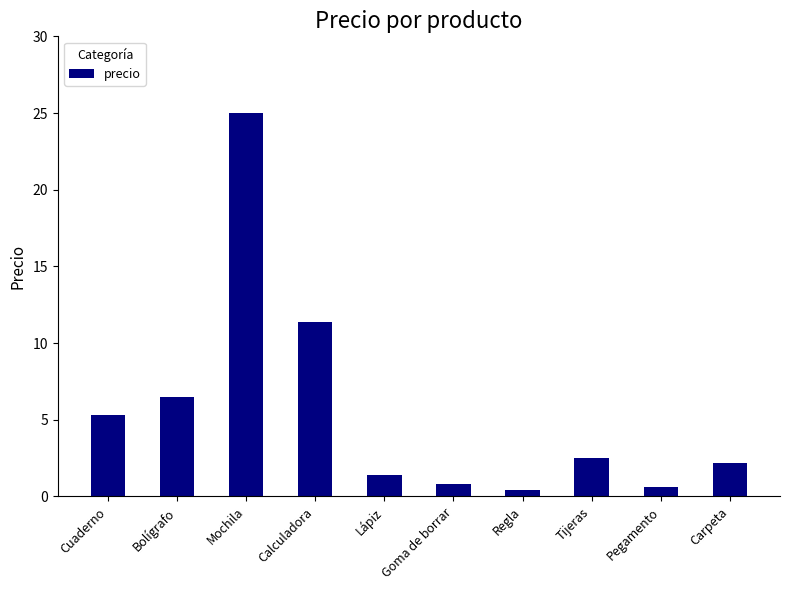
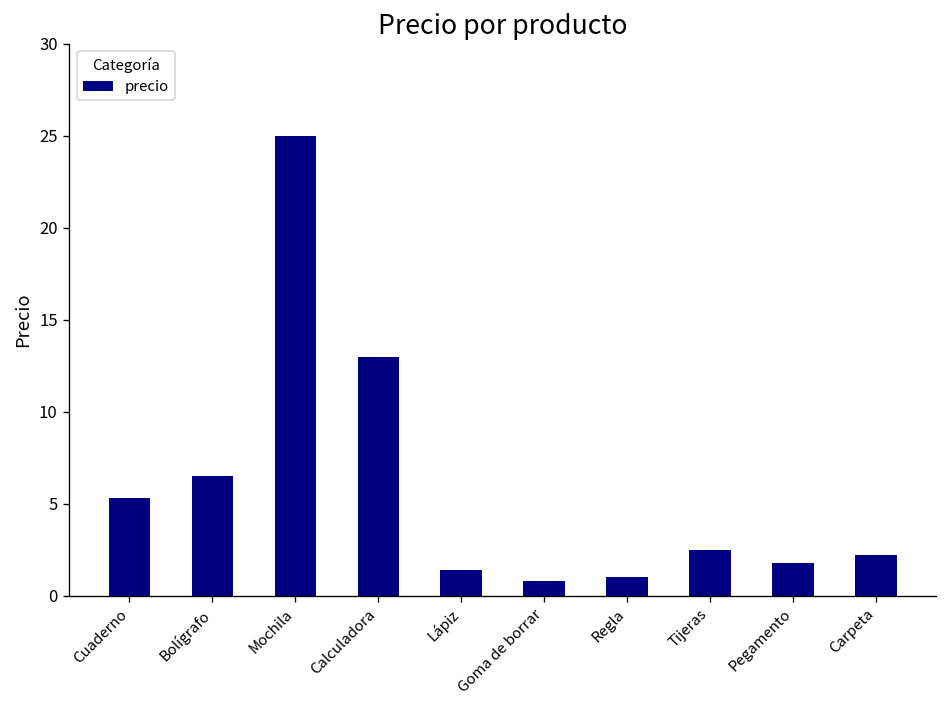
Calculadora: 11.4 -> 13.0
Regla: 0.4 -> 1.0
Pegamento: 0.6 -> 1.8
